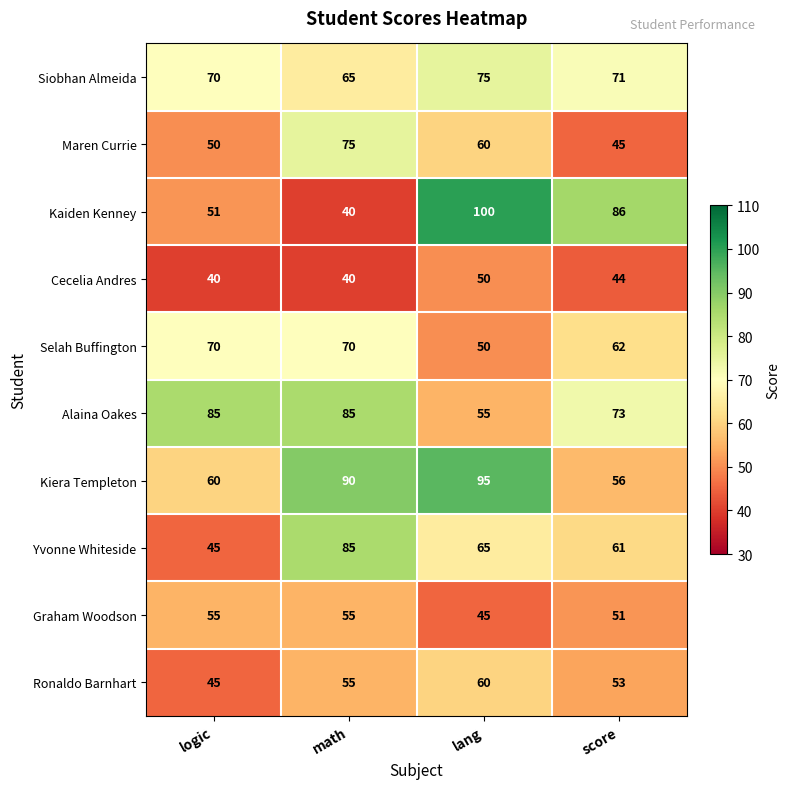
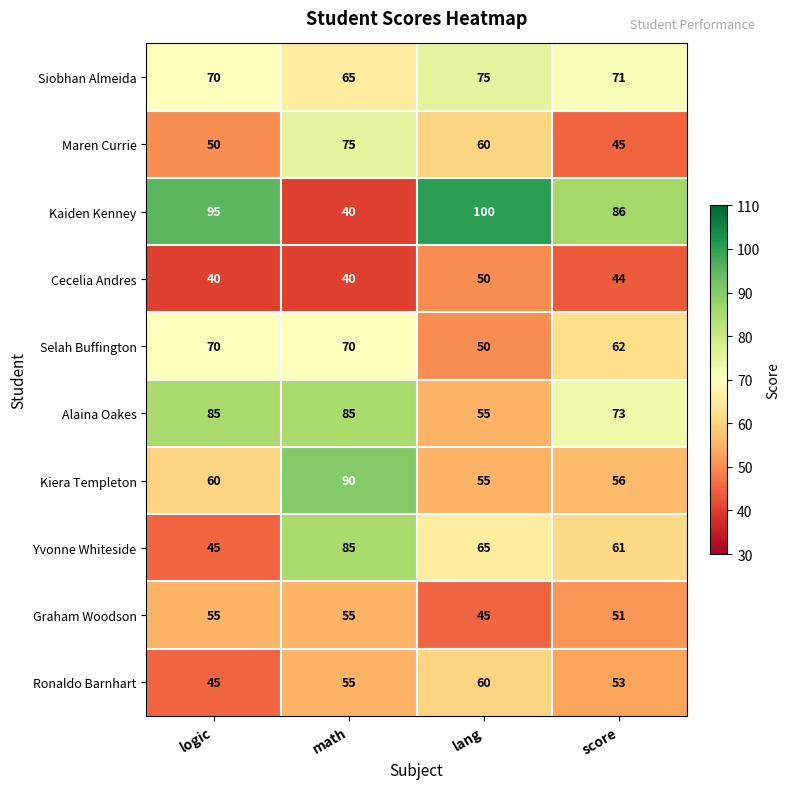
Kaiden Kenney, logic: 51 -> 95
Kiera Templeton, lang: 95 -> 55
